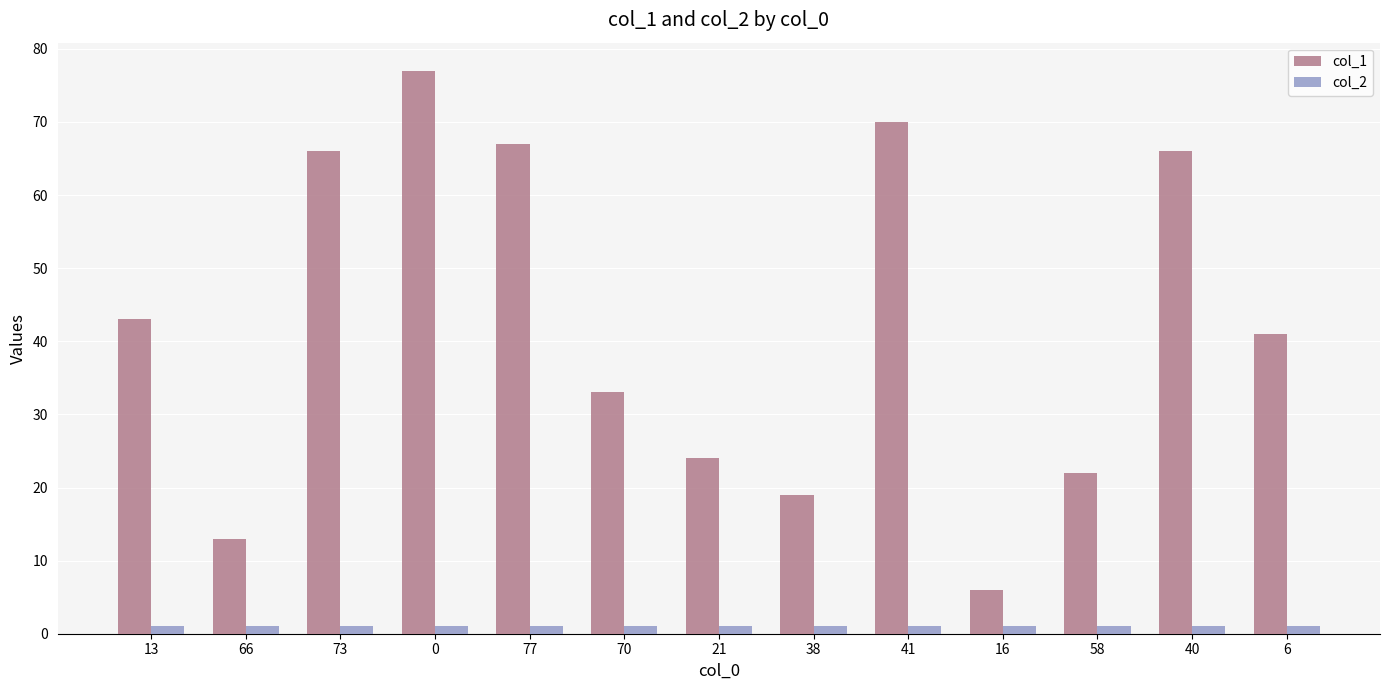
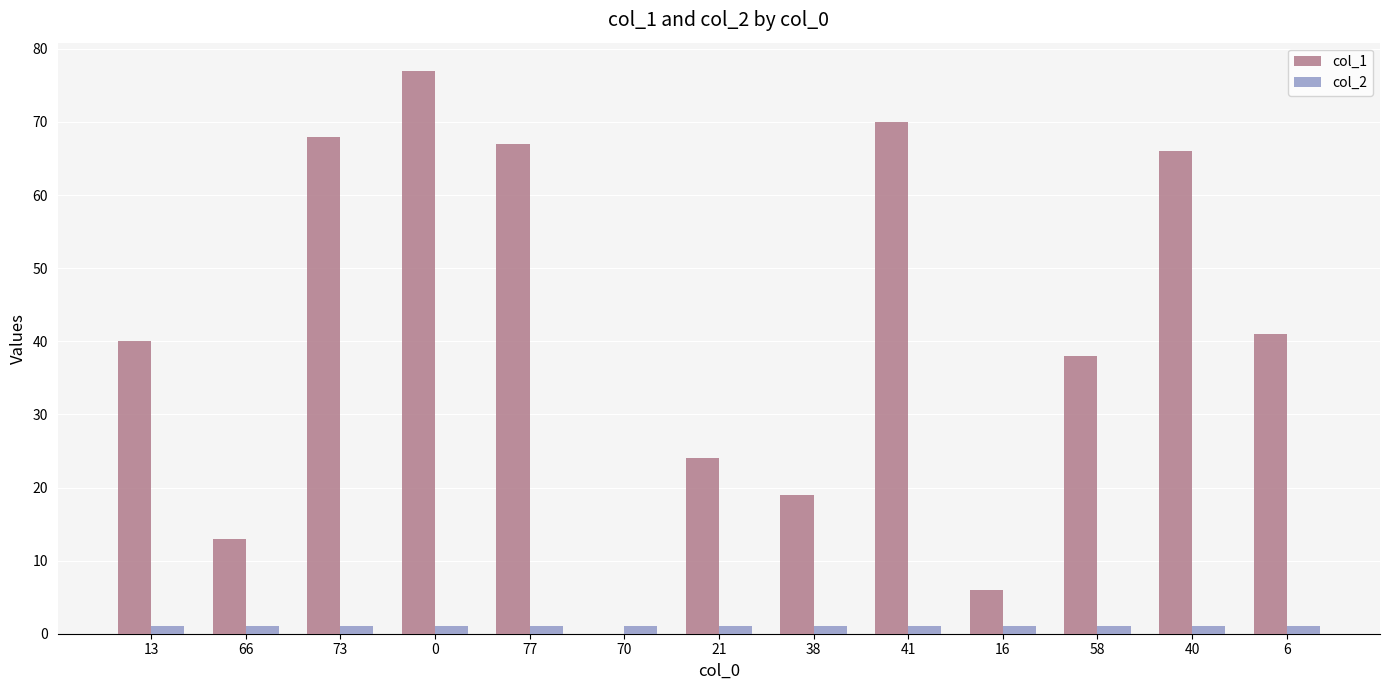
col_1, 13: 43 -> 40
col_1, 73: 66 -> 68
col_1, 70: 33 -> 0
col_1, 58: 22 -> 38
